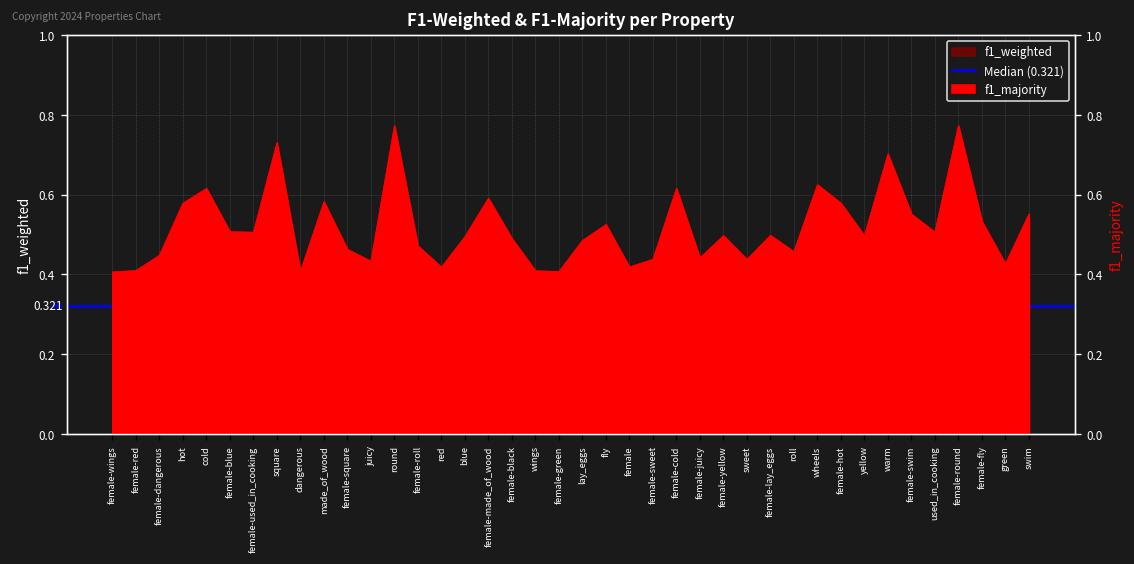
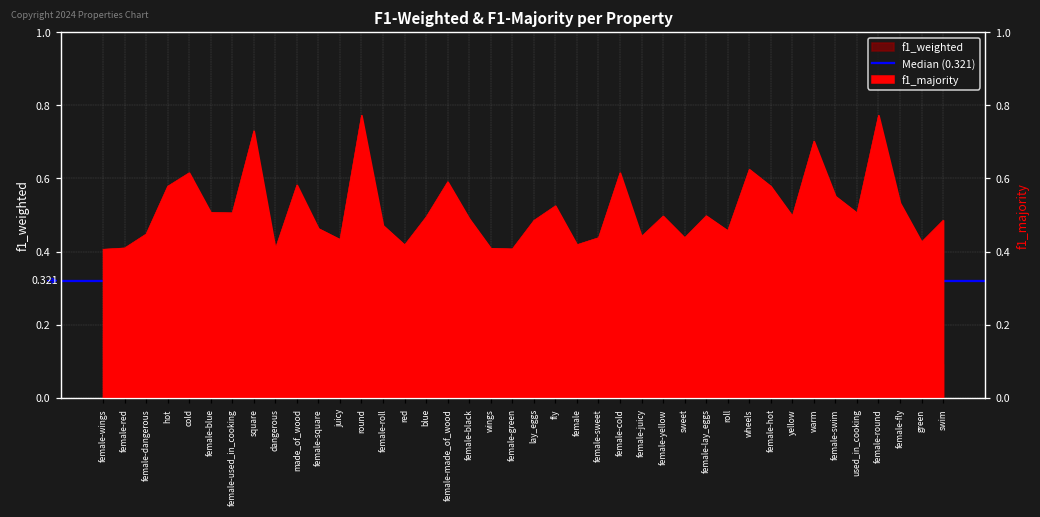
f1_majority, swim: 0.55 -> 0.49
